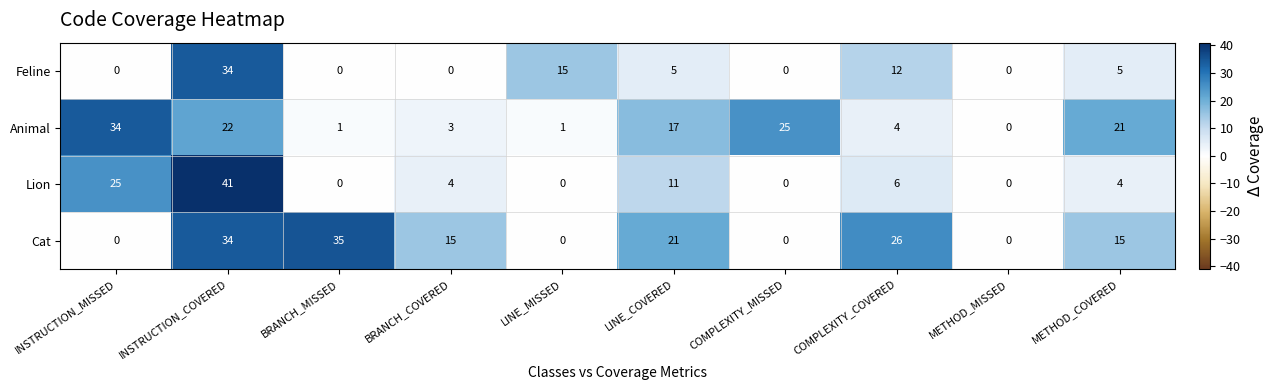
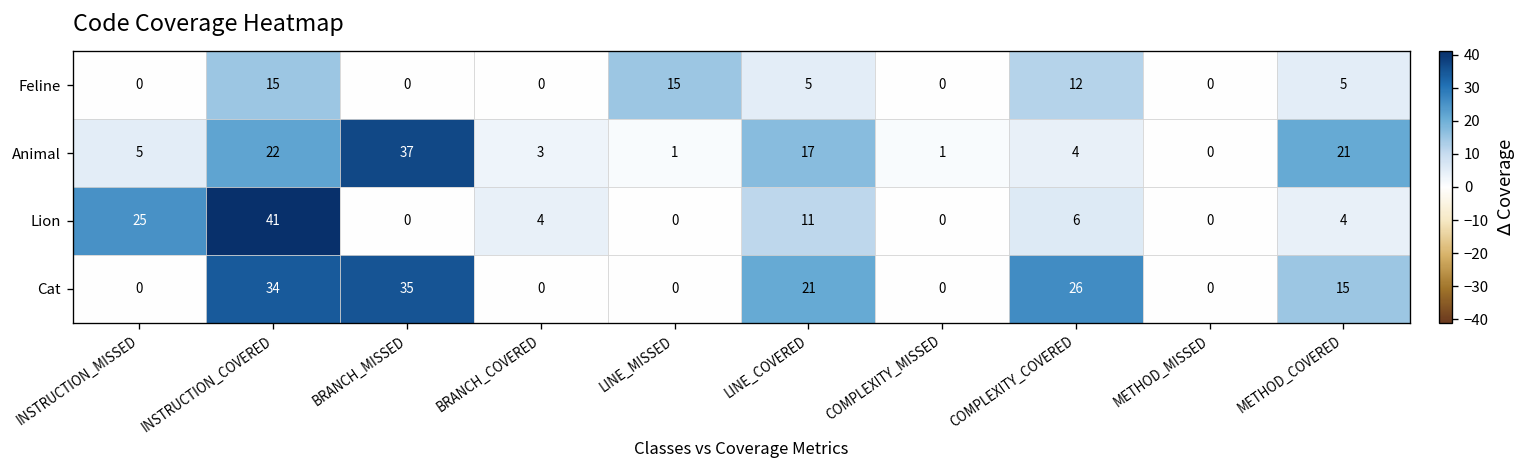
Feline, INSTRUCTION_COVERED: 34 -> 15
Animal, INSTRUCTION_MISSED: 34 -> 5
Animal, BRANCH_MISSED: 1 -> 37
Animal, COMPLEXITY_MISSED: 25 -> 1
Cat, BRANCH_COVERED: 15 -> 0
